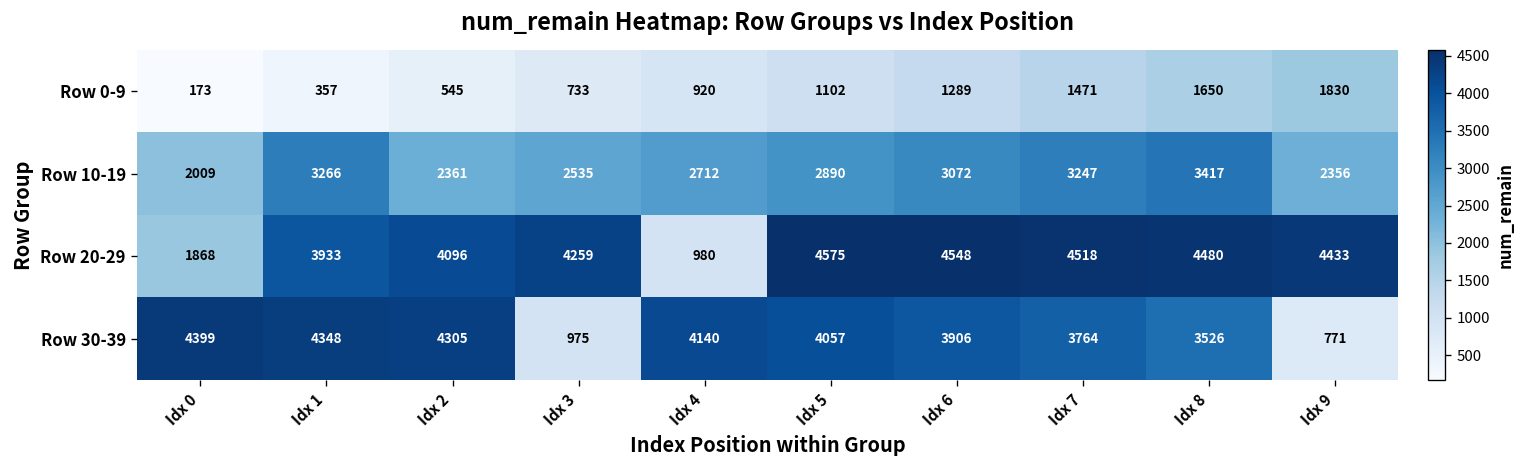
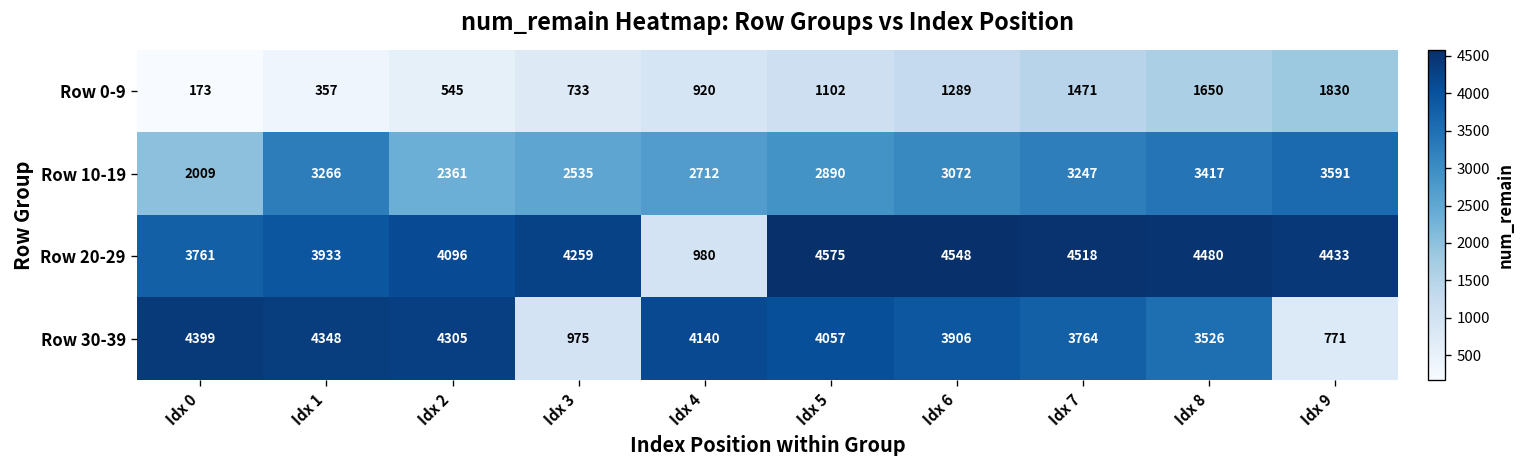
Row 10-19, Idx 9: 2356 -> 3591
Row 20-29, Idx 0: 1868 -> 3761
